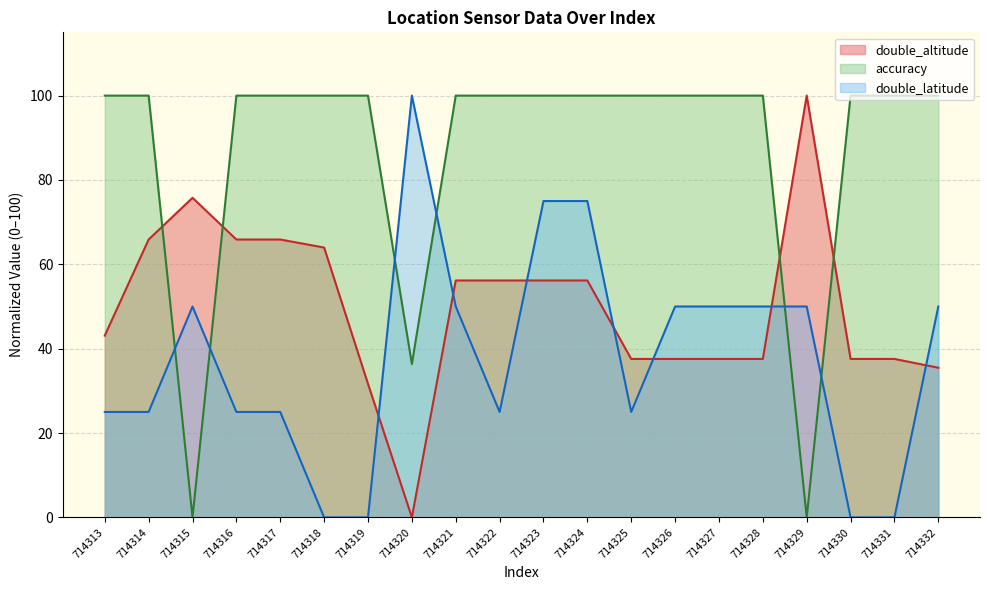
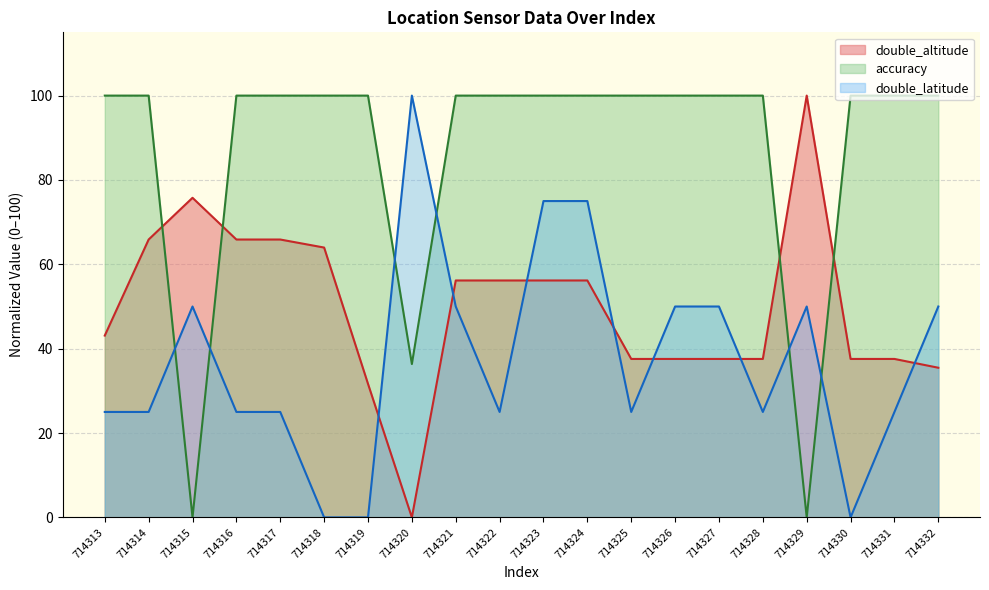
double_latitude, 714328: 50 -> 25
double_latitude, 714331: 0 -> 25
